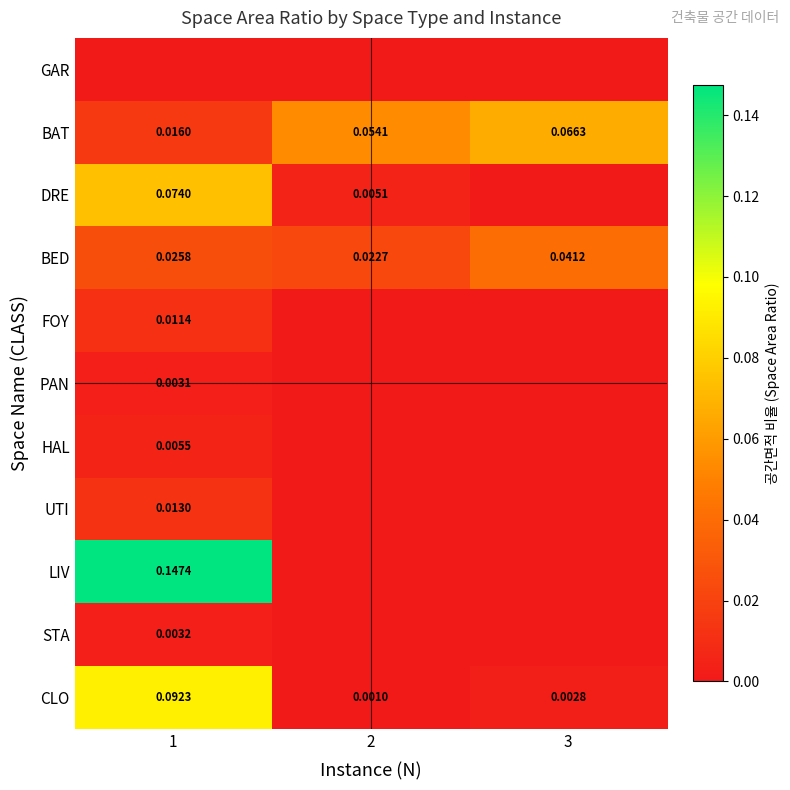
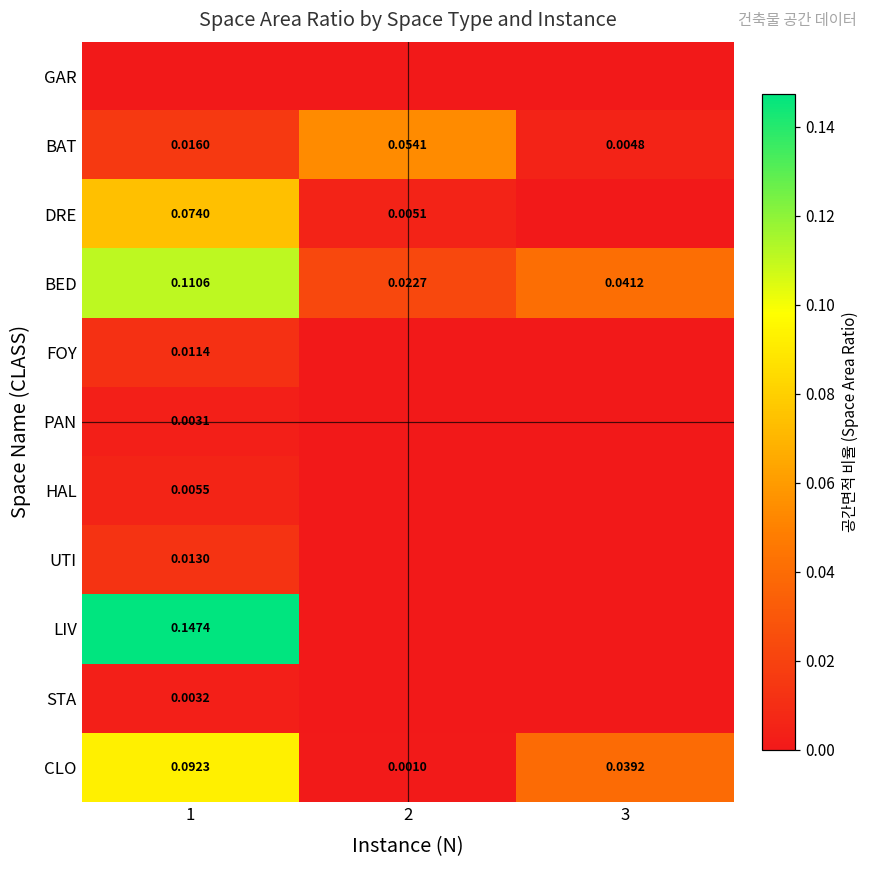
BAT, 3: 0.0663 -> 0.0048
BED, 1: 0.0258 -> 0.1106
CLO, 3: 0.0028 -> 0.0392
